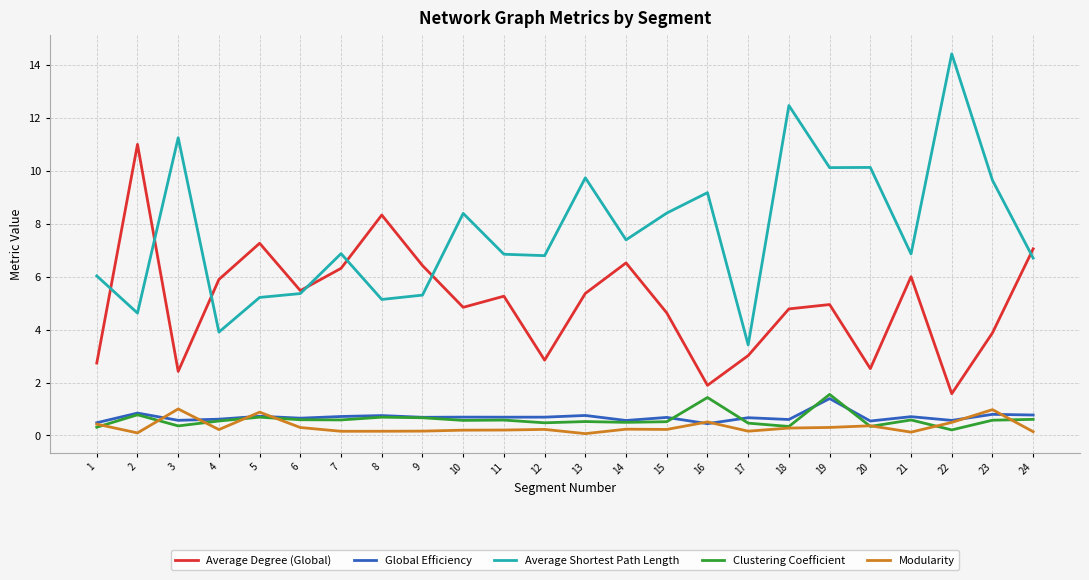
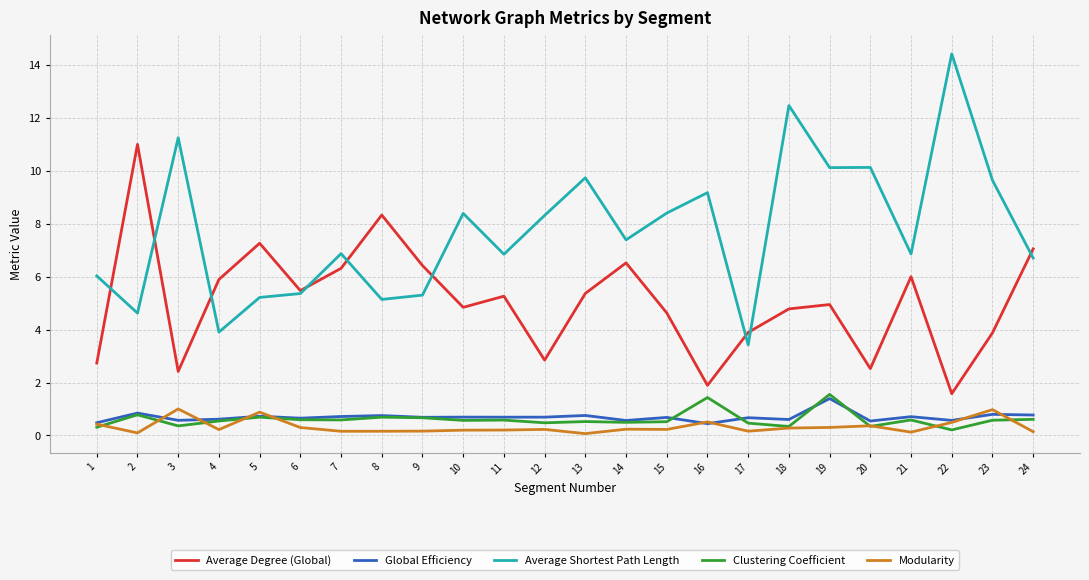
Average Shortest Path Length, 12: 6.8 -> 8.3
Average Degree (Global), 17: 3.0 -> 3.9
